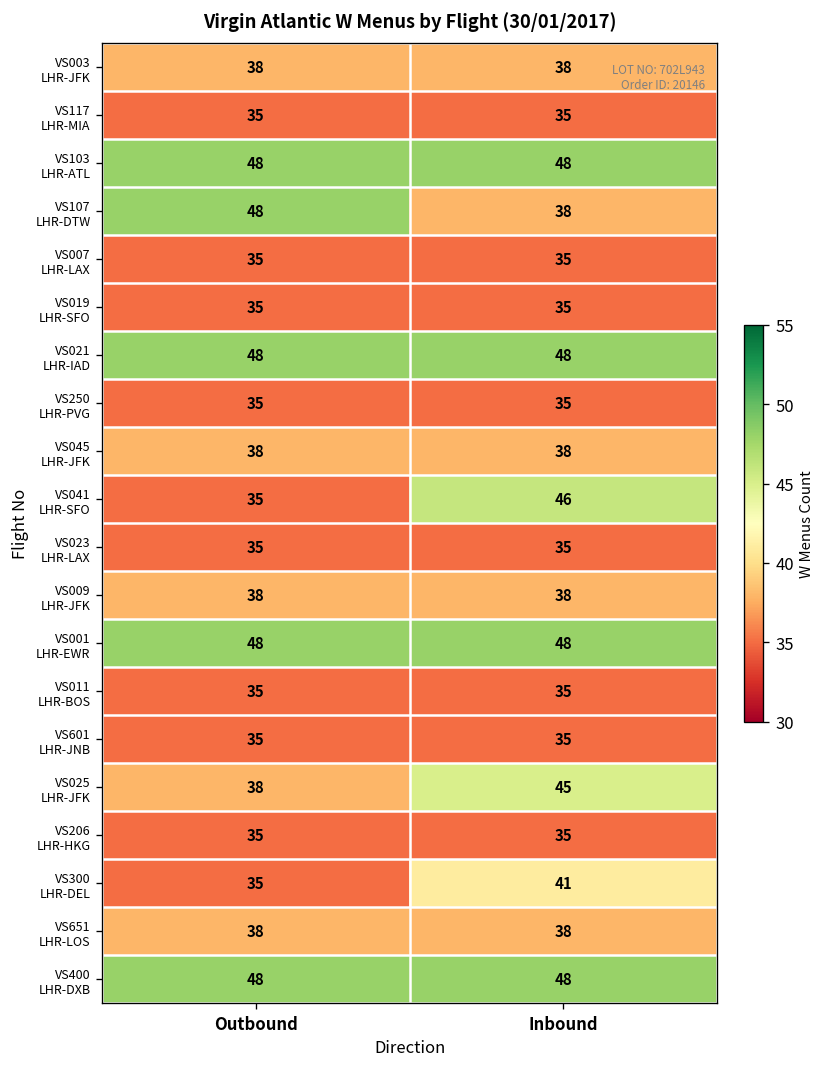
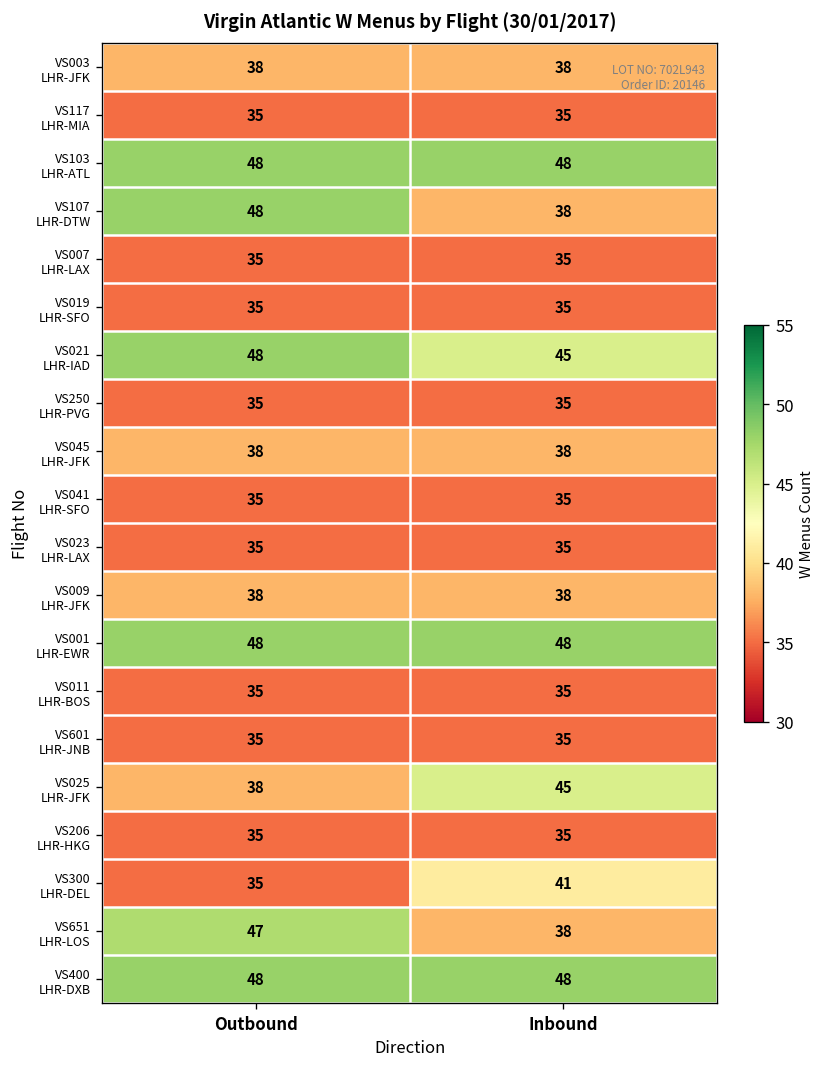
VS021 LHR-IAD, Inbound: 48 -> 45
VS041 LHR-SFO, Inbound: 46 -> 35
VS651 LHR-LOS, Outbound: 38 -> 47
